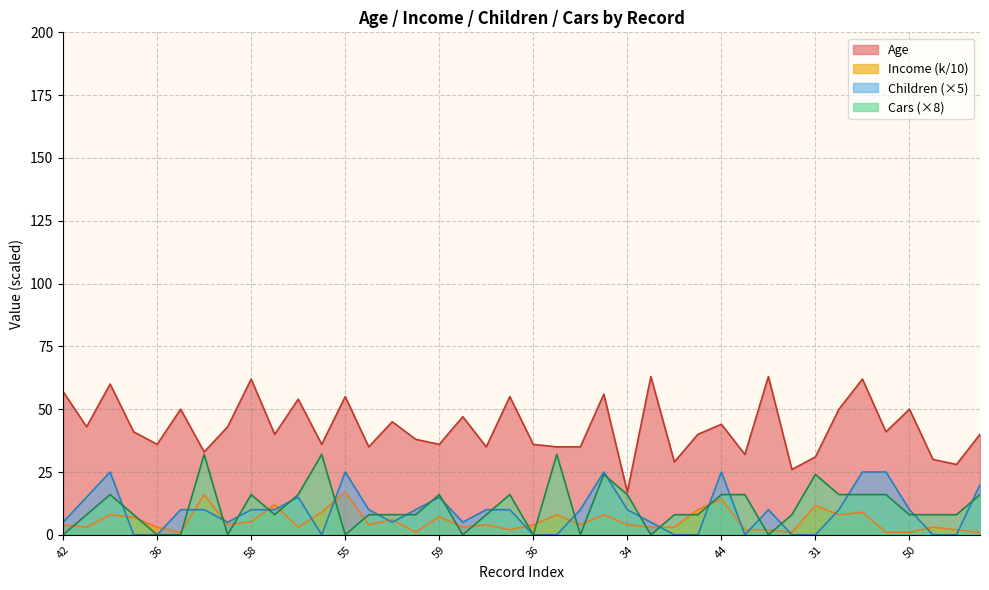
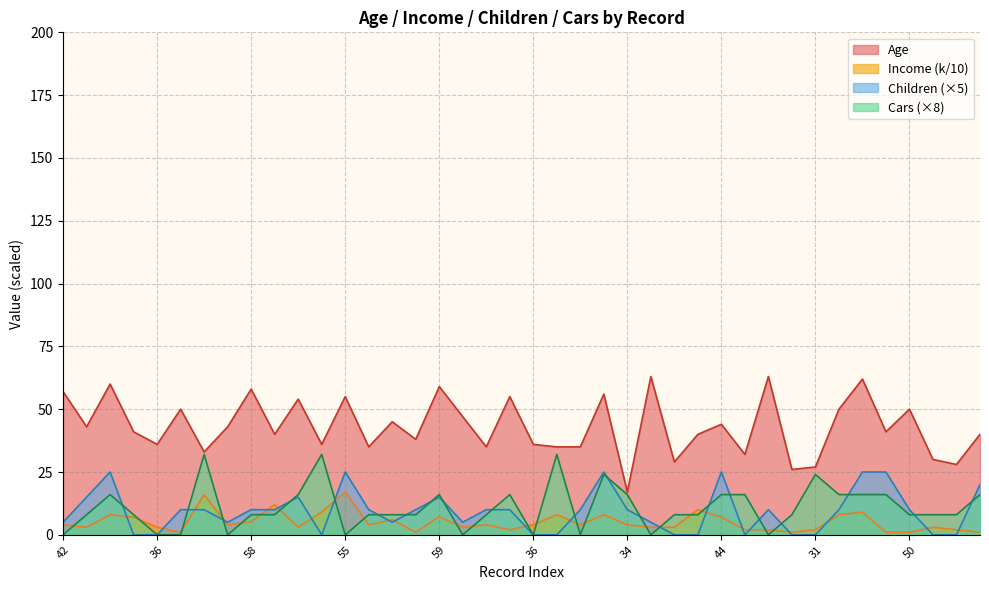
Age, 58: 62 -> 58
Cars (×8), 58: 16 -> 8
Age, 59: 36 -> 59
Income (k/10), 44: 14 -> 7
Age, 31: 31 -> 27
Income (k/10), 31: 12 -> 2
